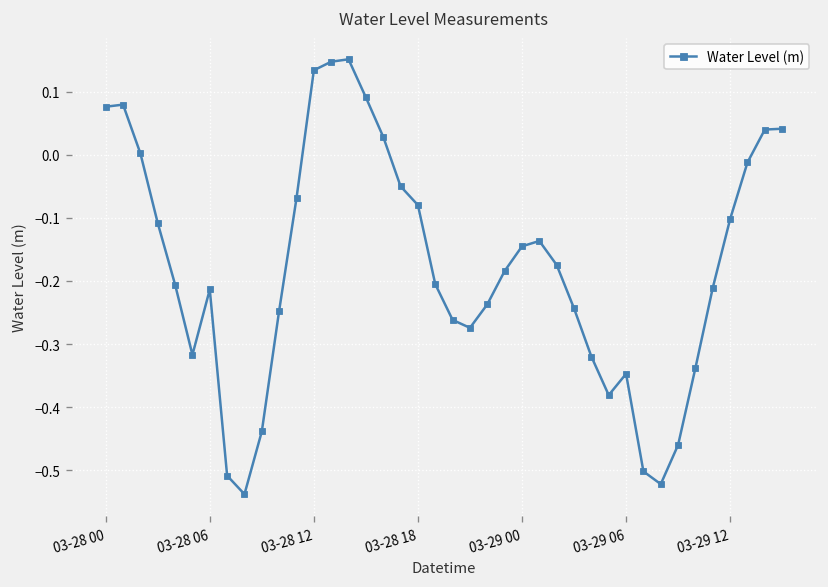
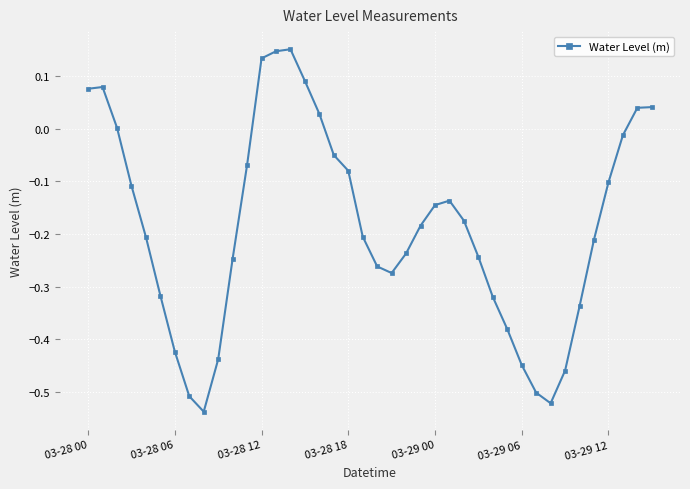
03-28 06: -0.21 -> -0.42
03-29 06: -0.35 -> -0.45
